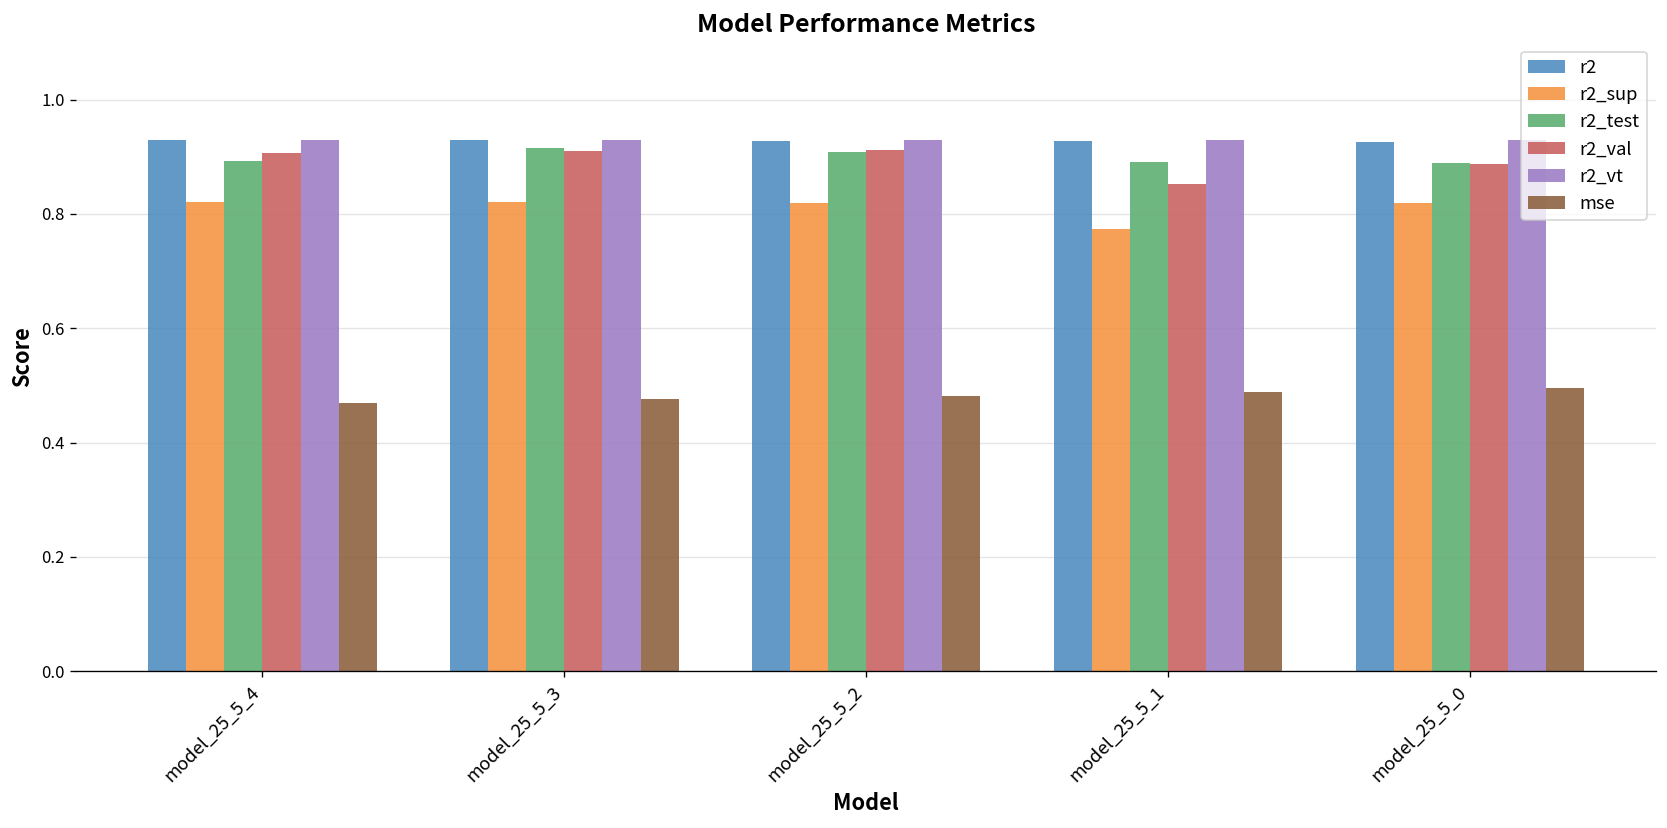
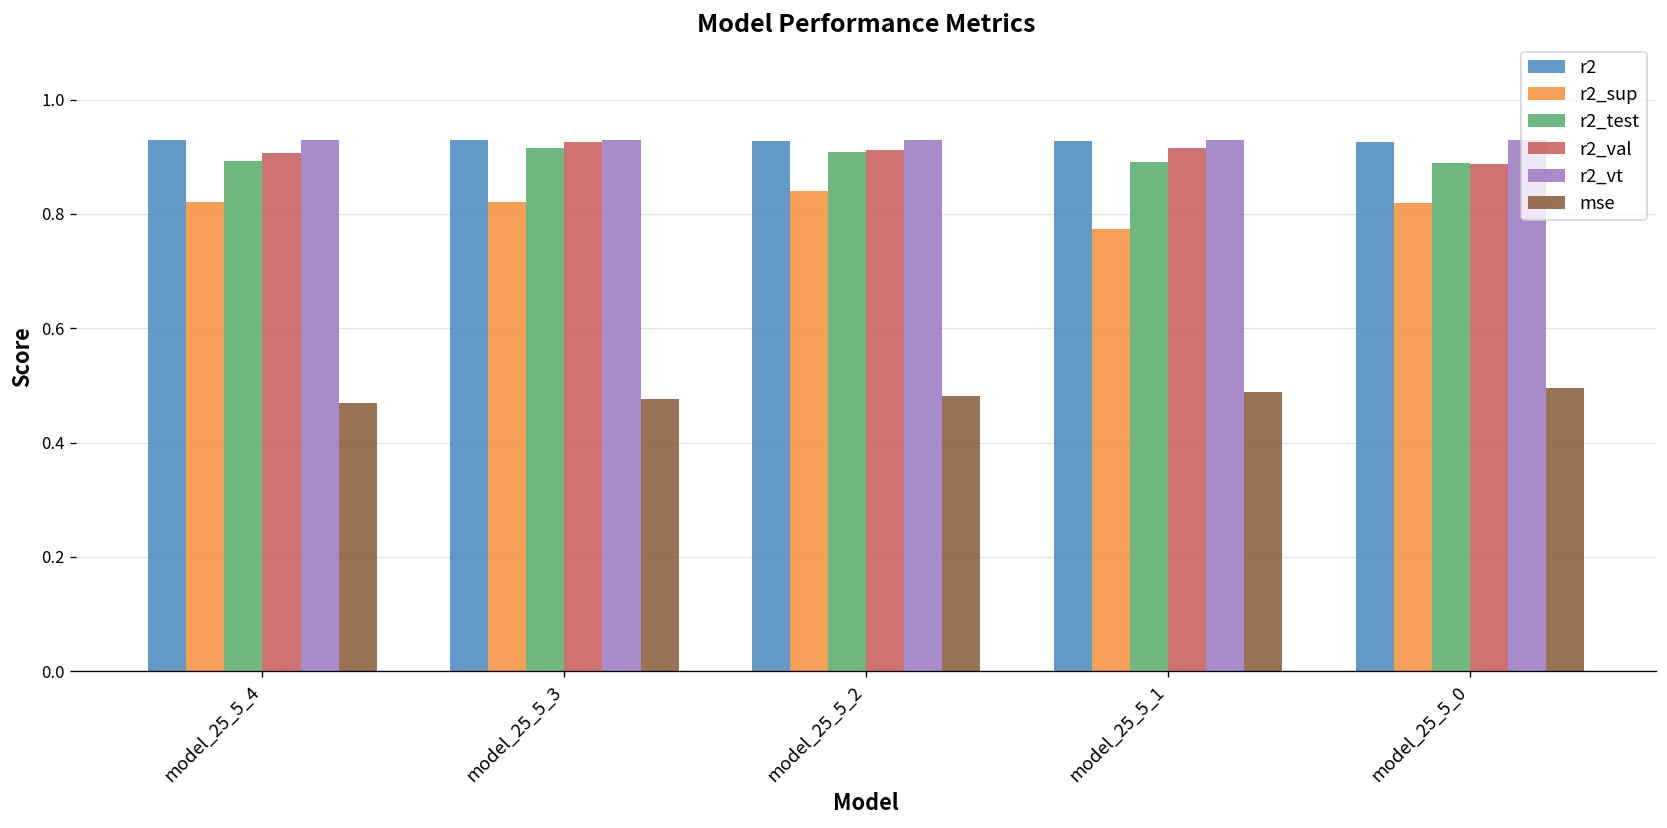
r2_val, model_25_5_3: 0.91 -> 0.93
r2_sup, model_25_5_2: 0.82 -> 0.84
r2_val, model_25_5_1: 0.85 -> 0.91
